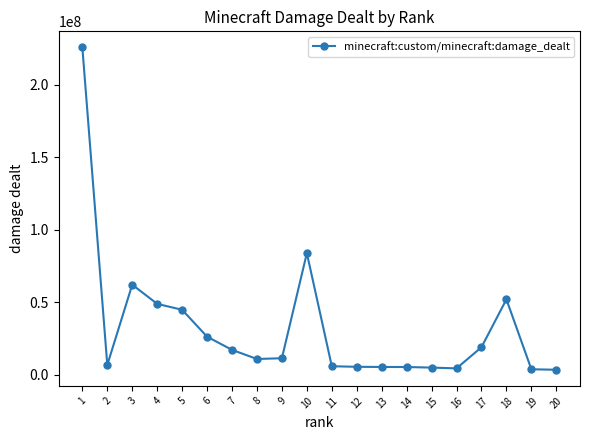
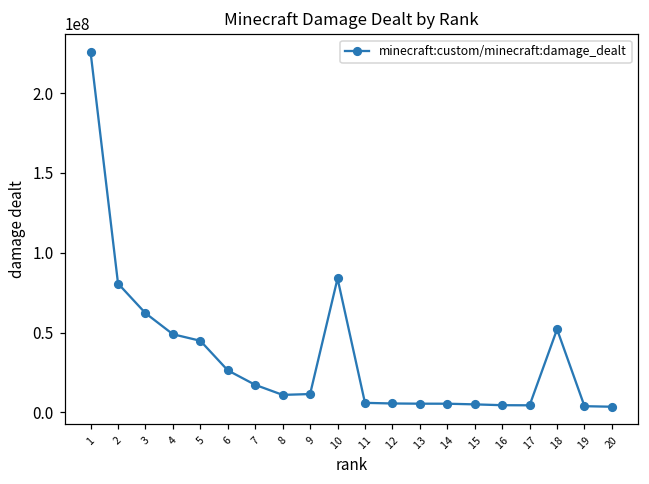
2: 7000000 -> 81000000
17: 19000000 -> 4000000
